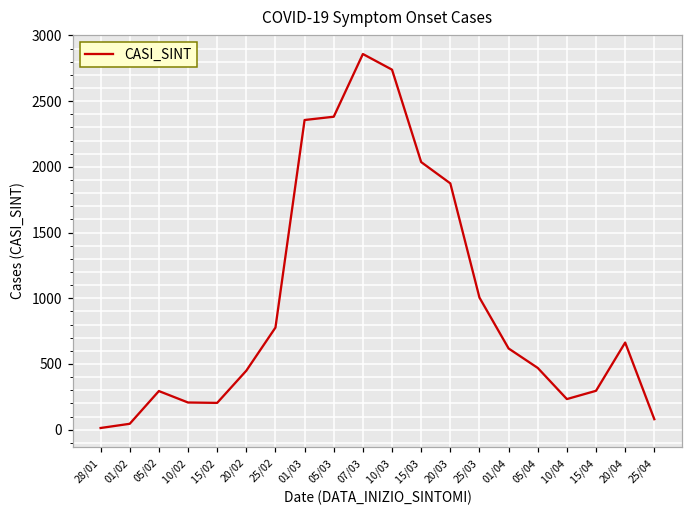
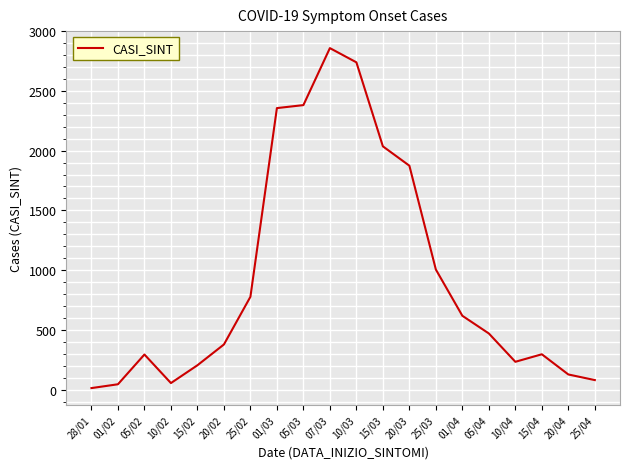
10/02: 210 -> 60
20/02: 450 -> 380
20/04: 660 -> 130
